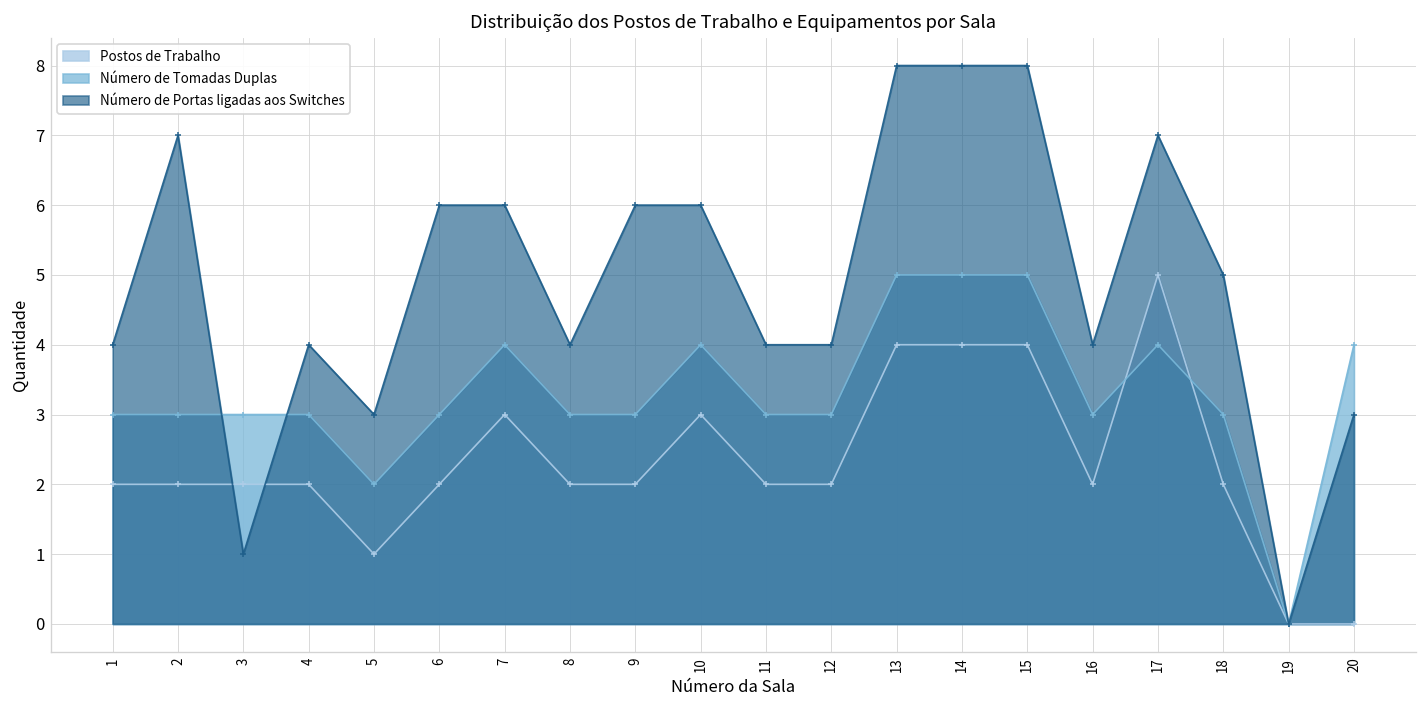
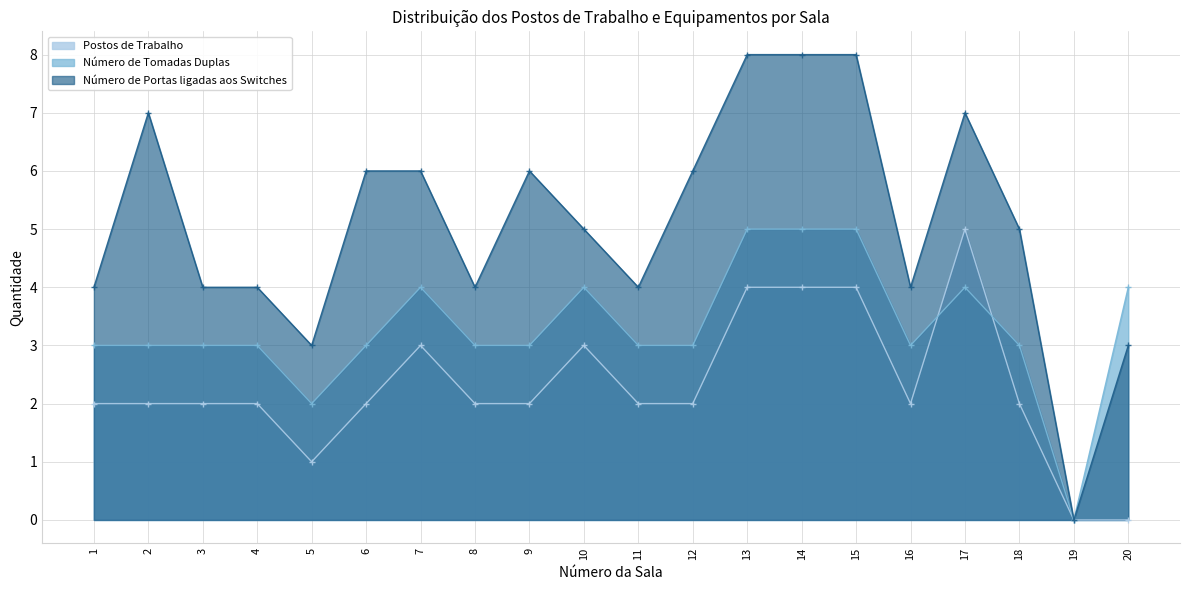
Número de Portas ligadas aos Switches, 3: 1 -> 4
Número de Portas ligadas aos Switches, 10: 6 -> 5
Número de Portas ligadas aos Switches, 12: 4 -> 6
